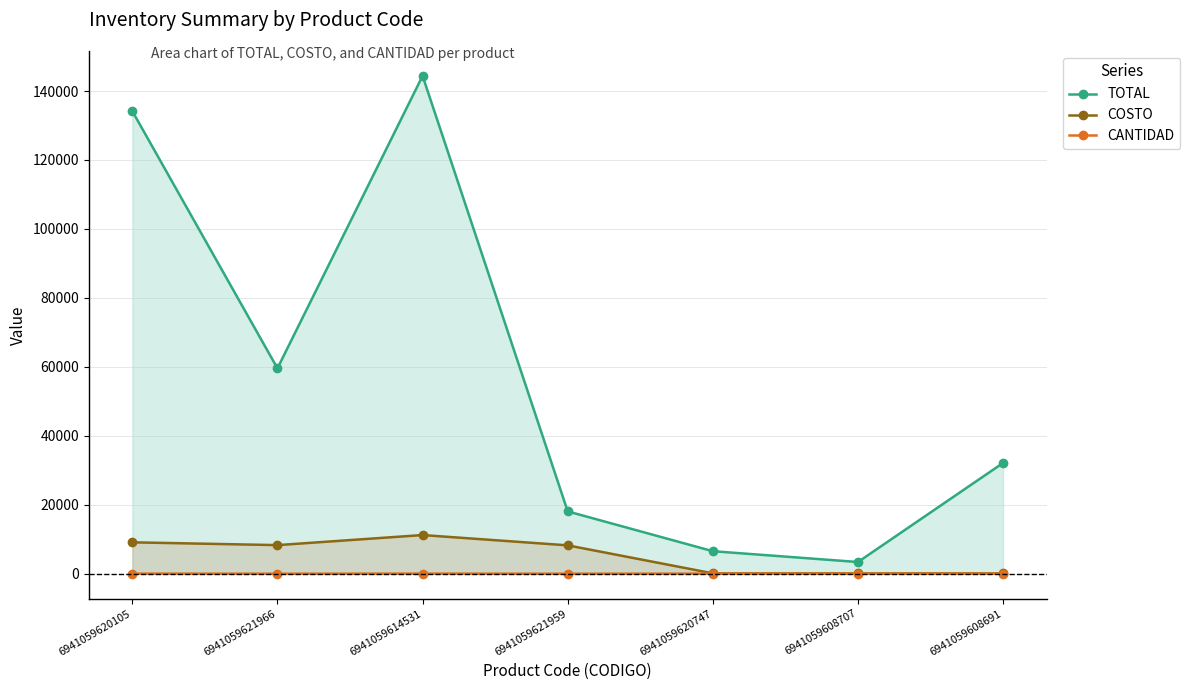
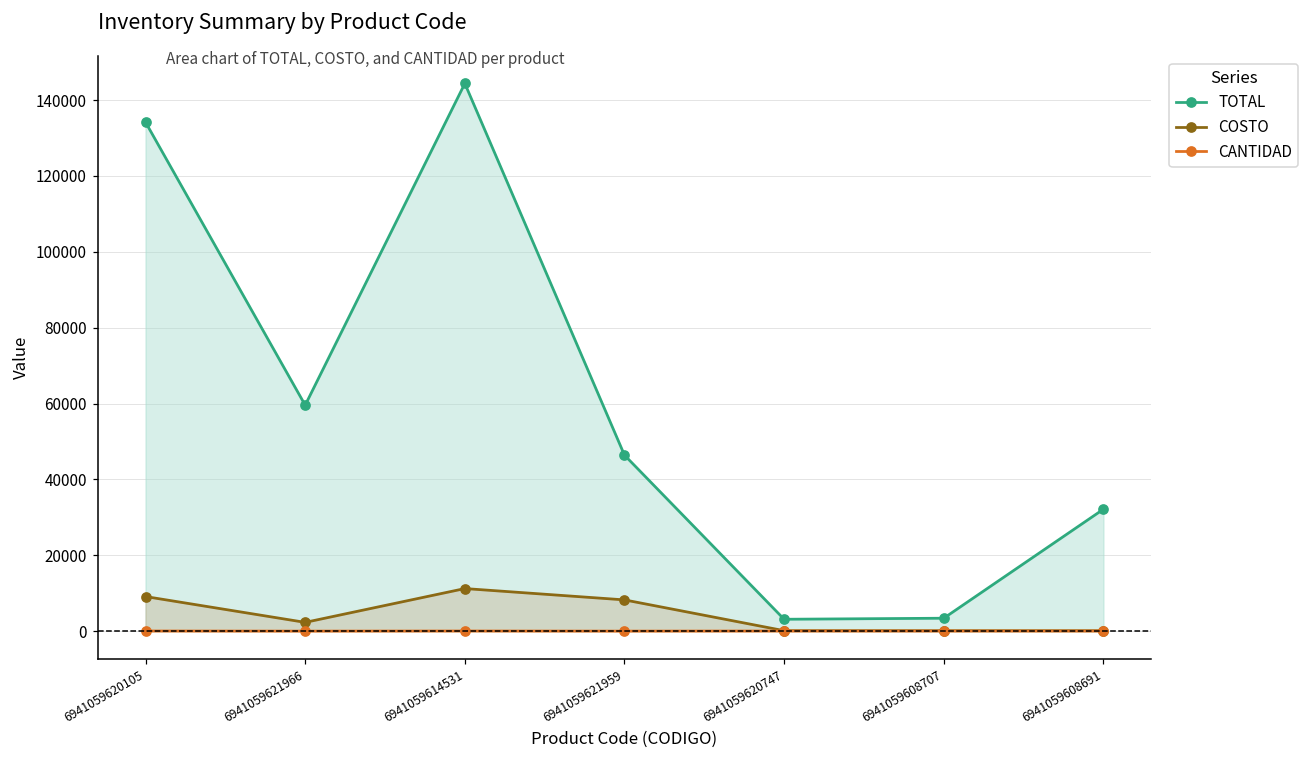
COSTO, 6941059621966: 8000 -> 2000
TOTAL, 6941059621959: 18000 -> 46000
TOTAL, 6941059620747: 7000 -> 3000
